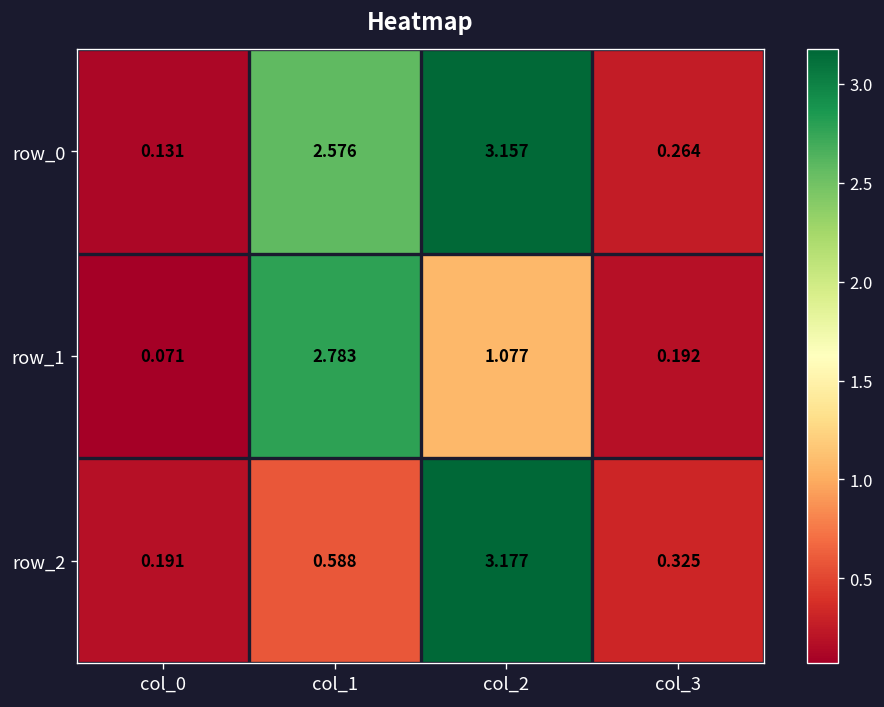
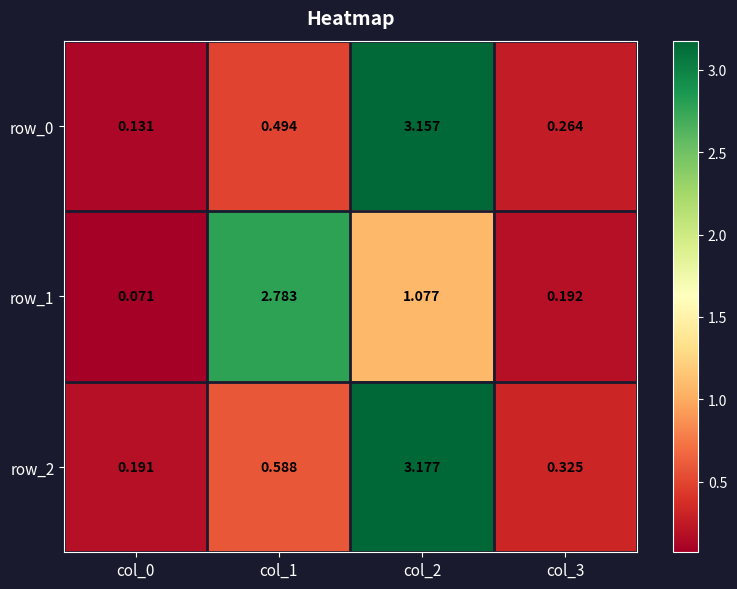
row_0, col_1: 2.576 -> 0.494
